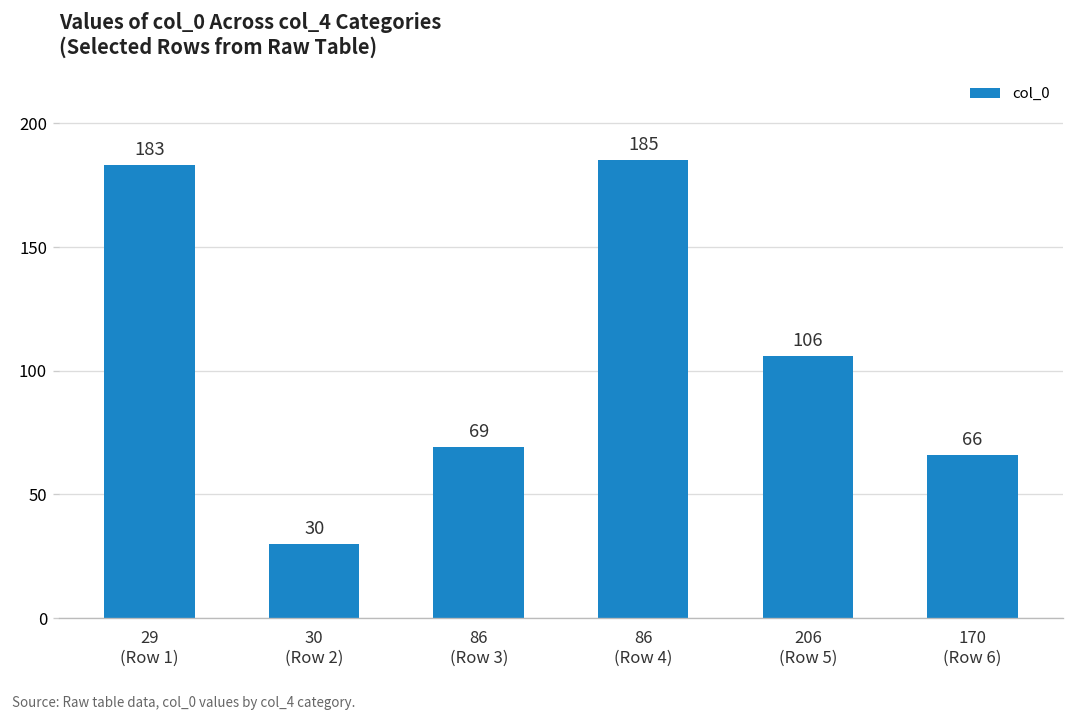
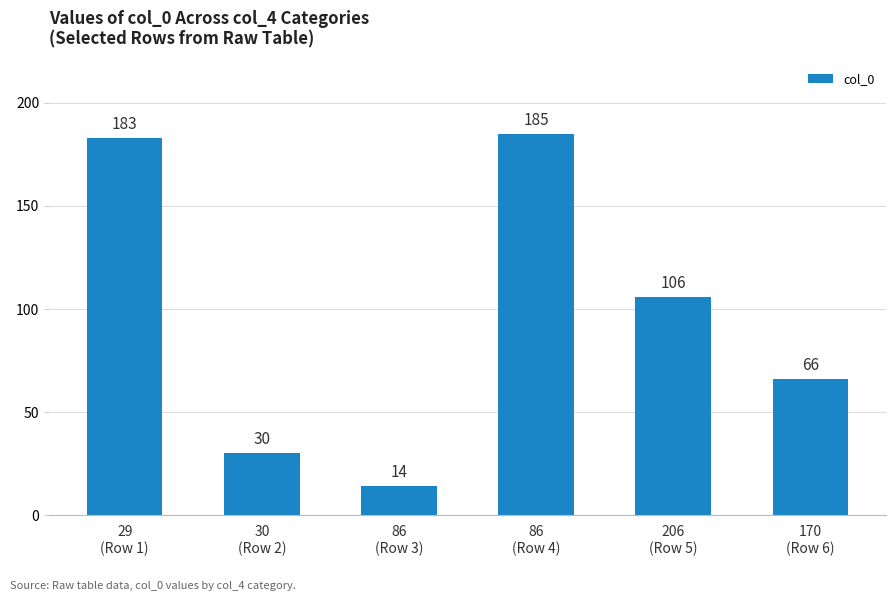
86 (Row 3): 69 -> 14
